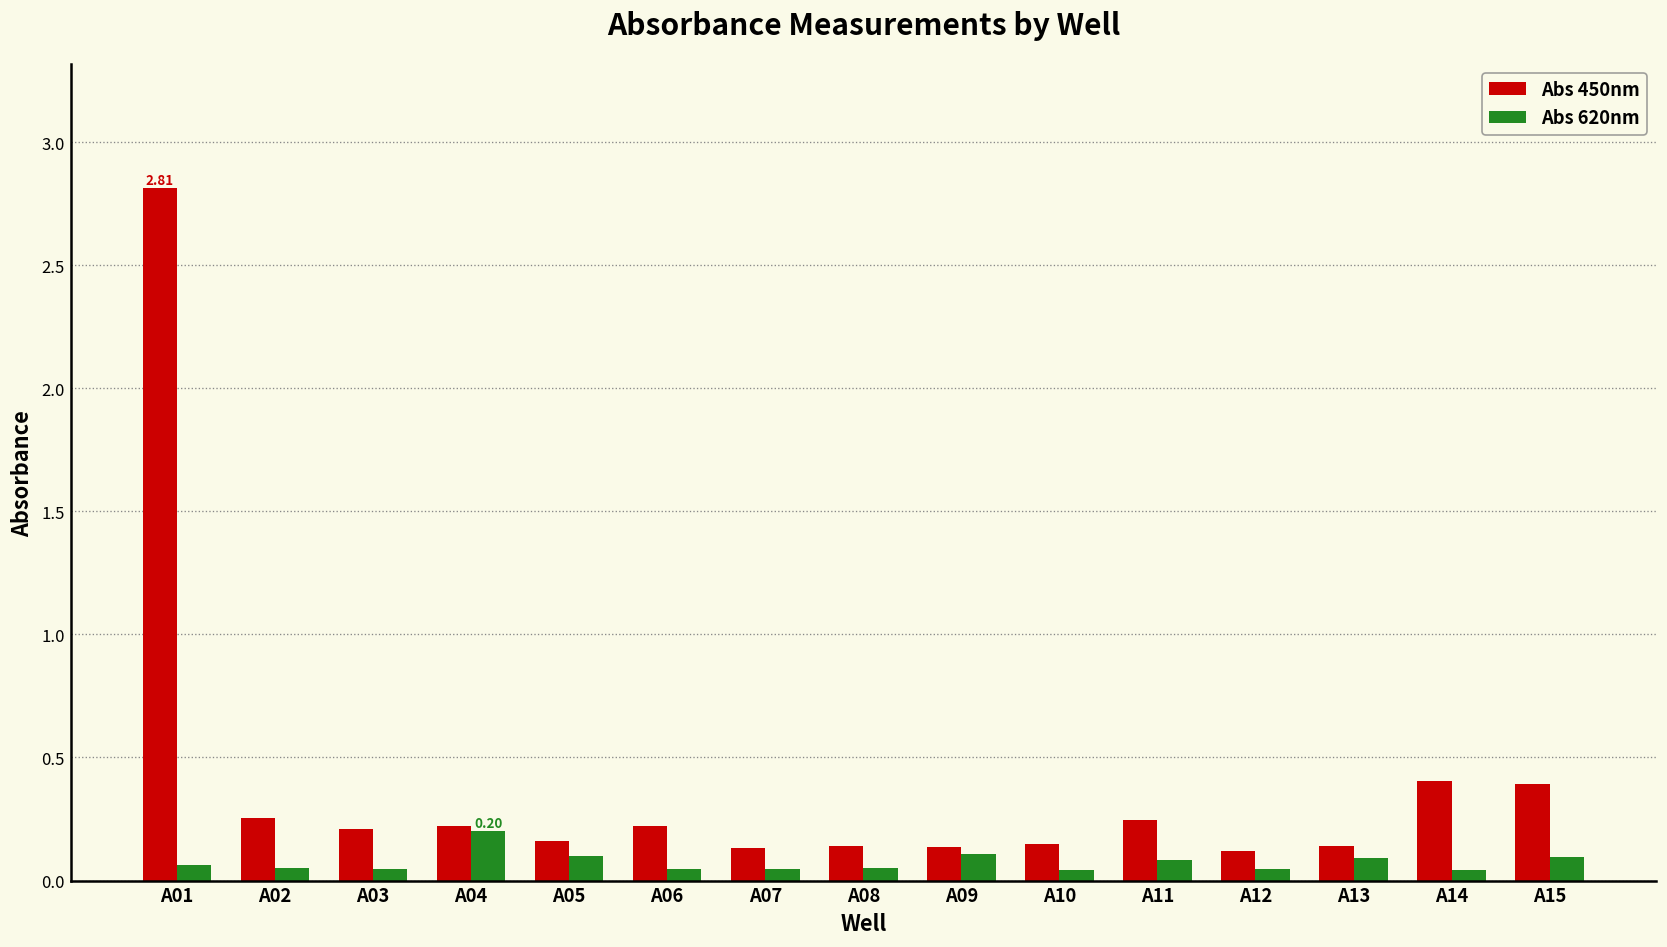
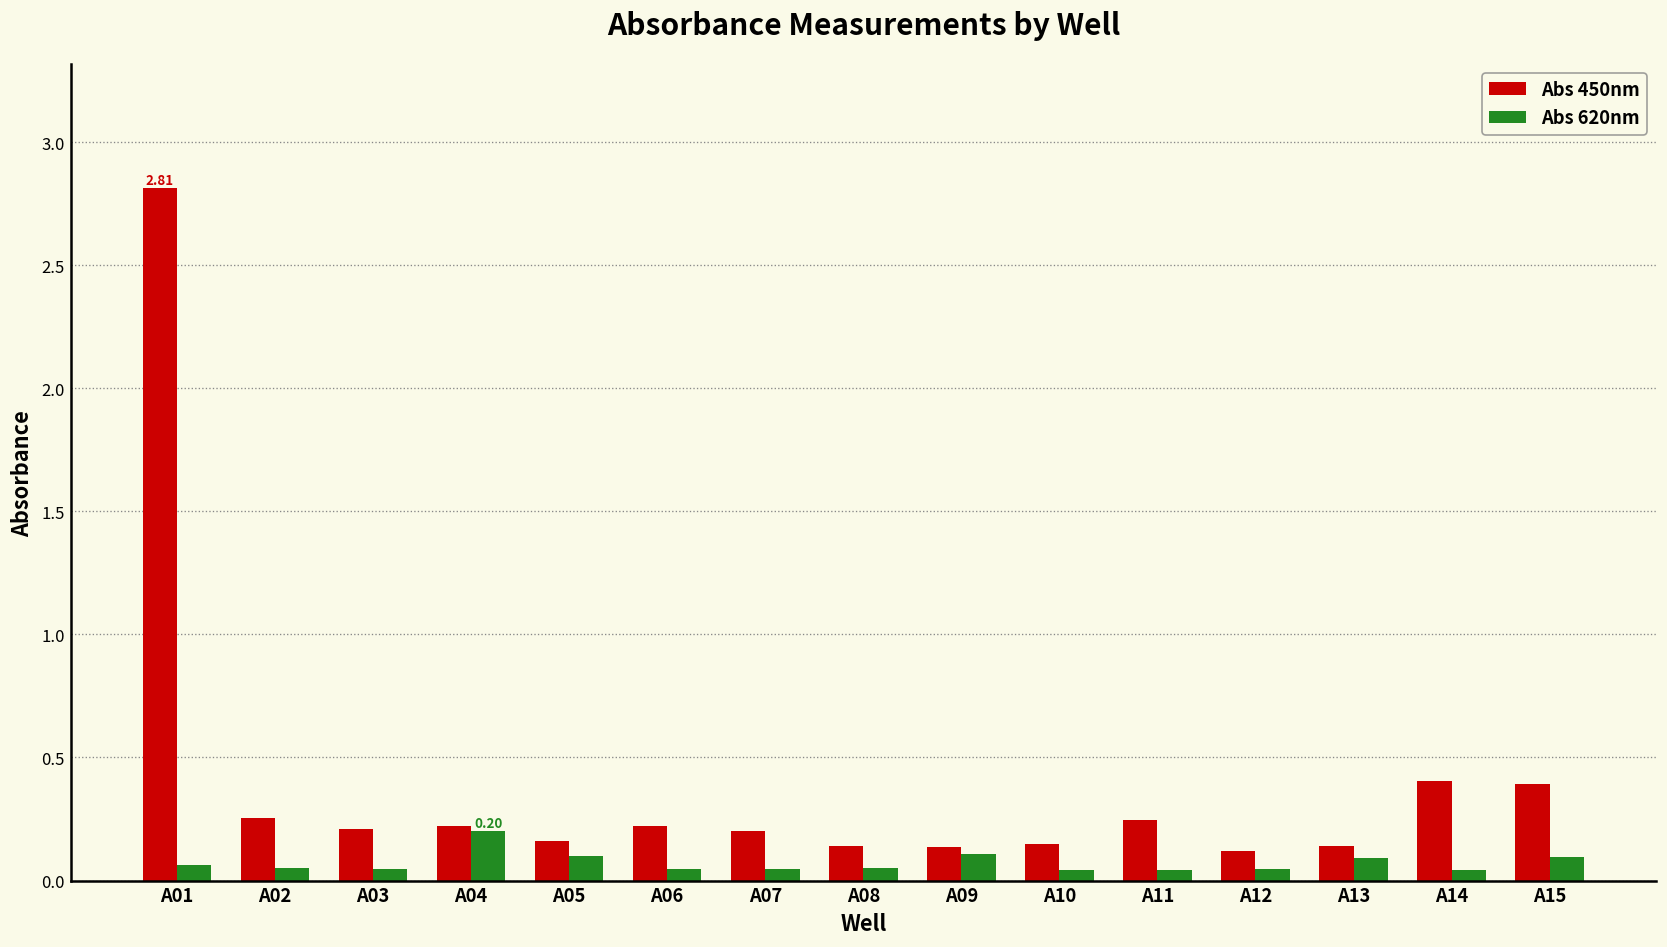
Abs 450nm, A07: 0.13 -> 0.20
Abs 620nm, A11: 0.08 -> 0.04
